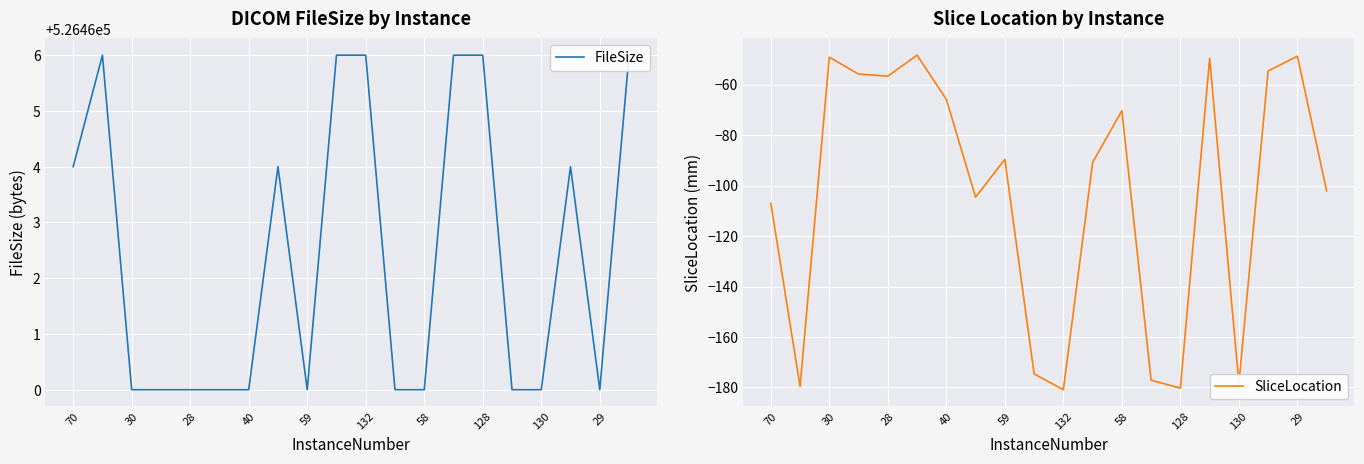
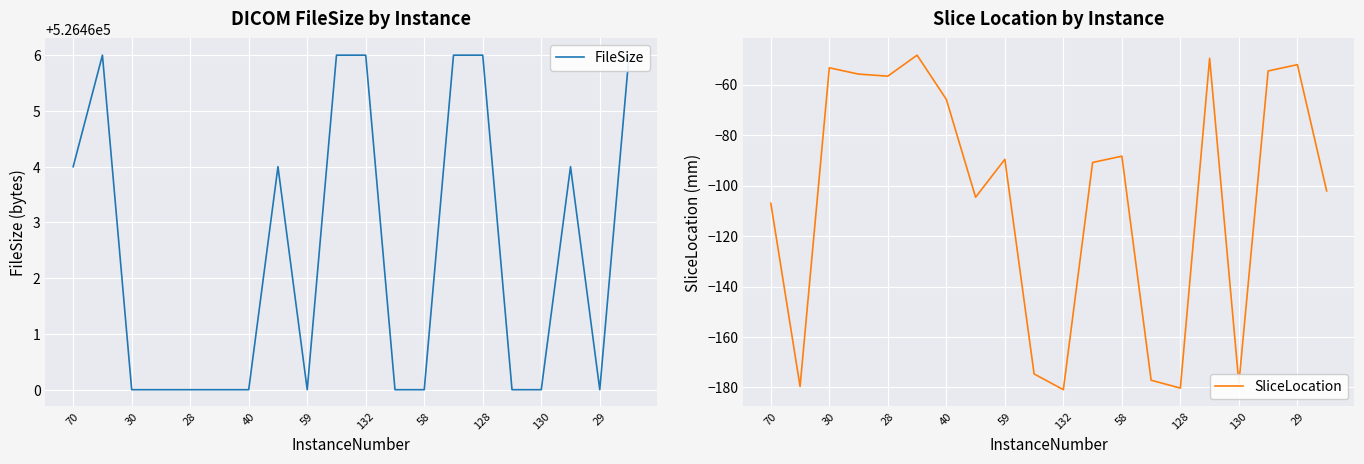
Slice Location by Instance, 30: -49 -> -53
Slice Location by Instance, 58: -70 -> -88
Slice Location by Instance, 29: -49 -> -52
